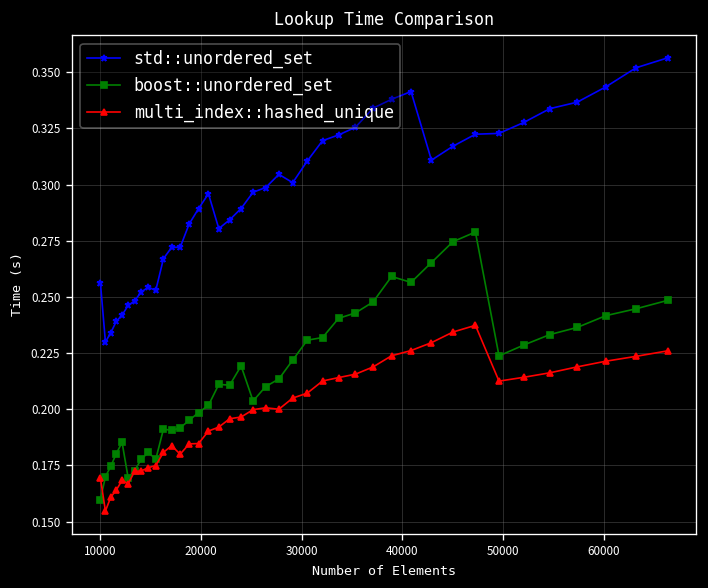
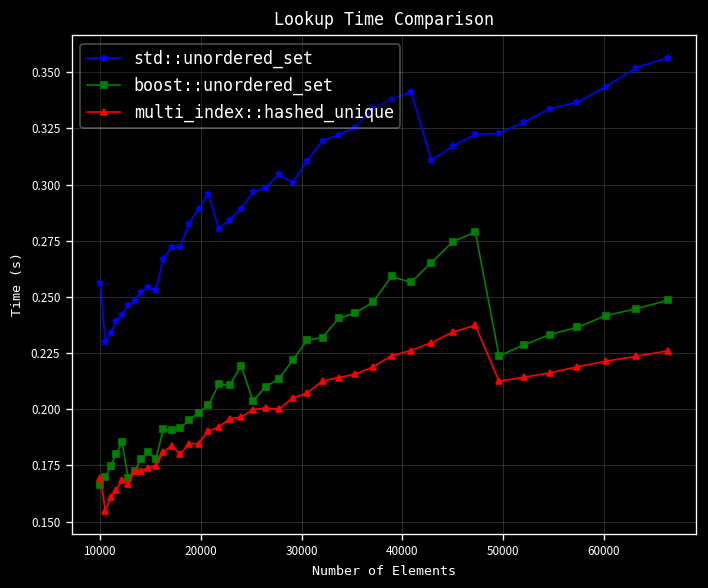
boost::unordered_set, 10000: 0.160 -> 0.166
